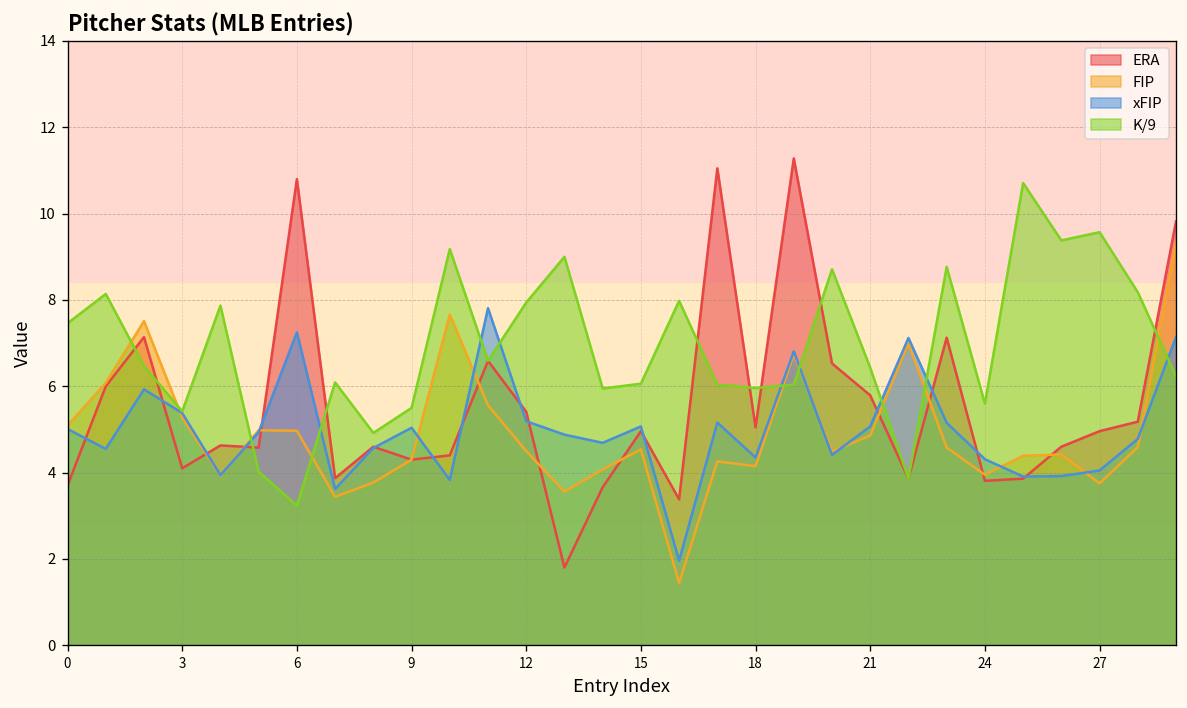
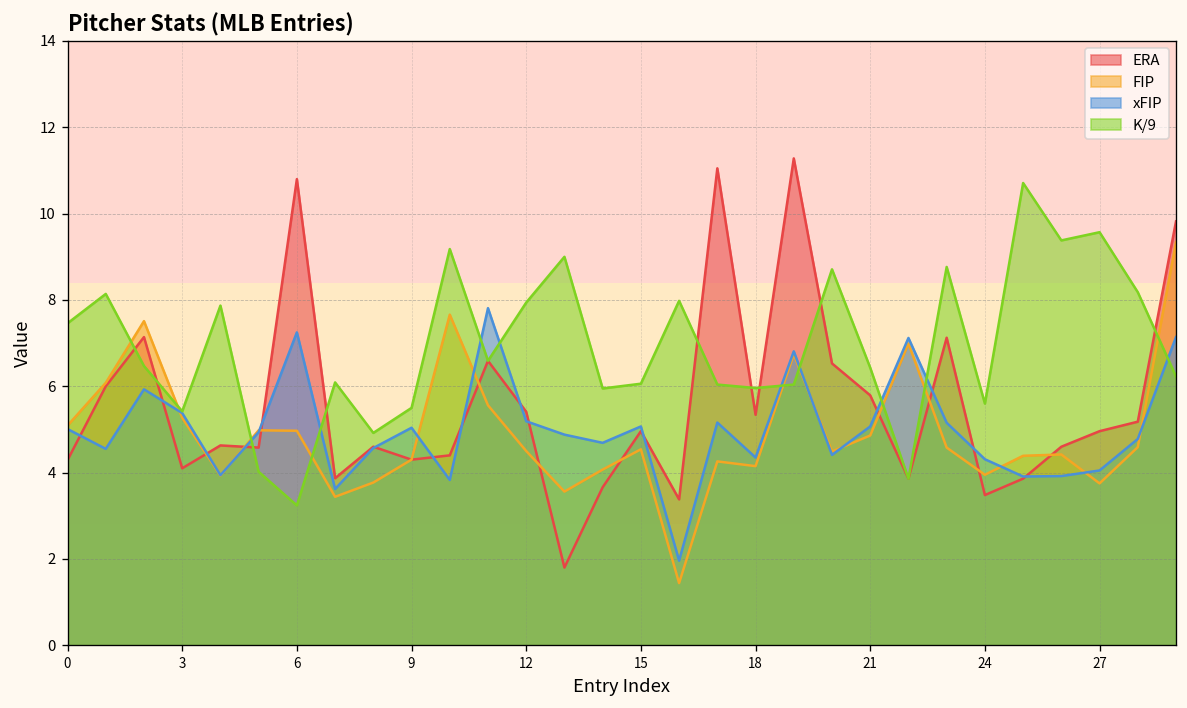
ERA, 0: 3.7 -> 4.3
ERA, 18: 5.1 -> 5.3
ERA, 24: 3.8 -> 3.5
